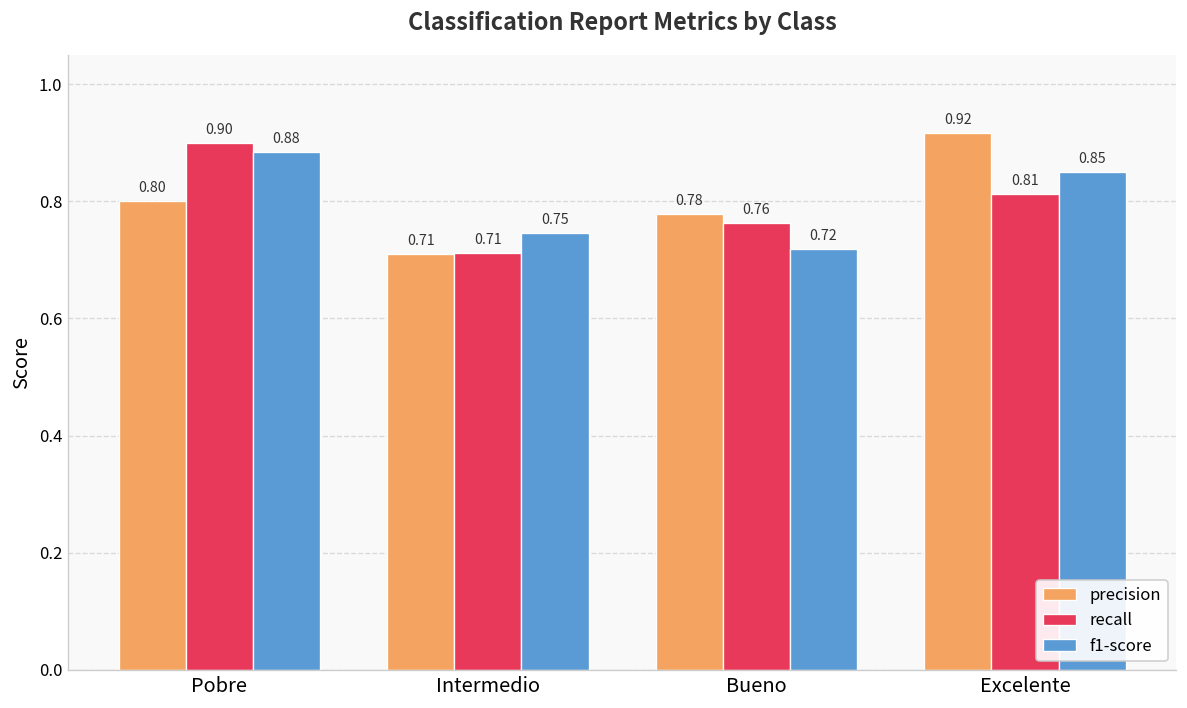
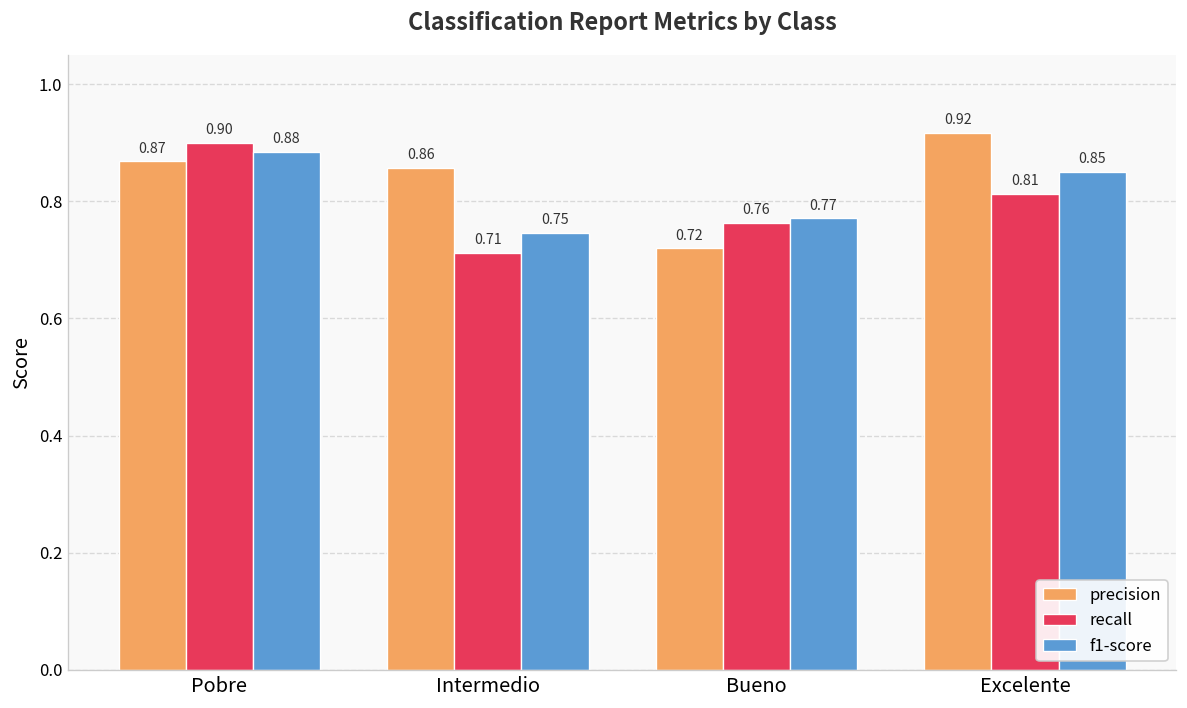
precision, Pobre: 0.80 -> 0.87
precision, Intermedio: 0.71 -> 0.86
precision, Bueno: 0.78 -> 0.72
f1-score, Bueno: 0.72 -> 0.77
